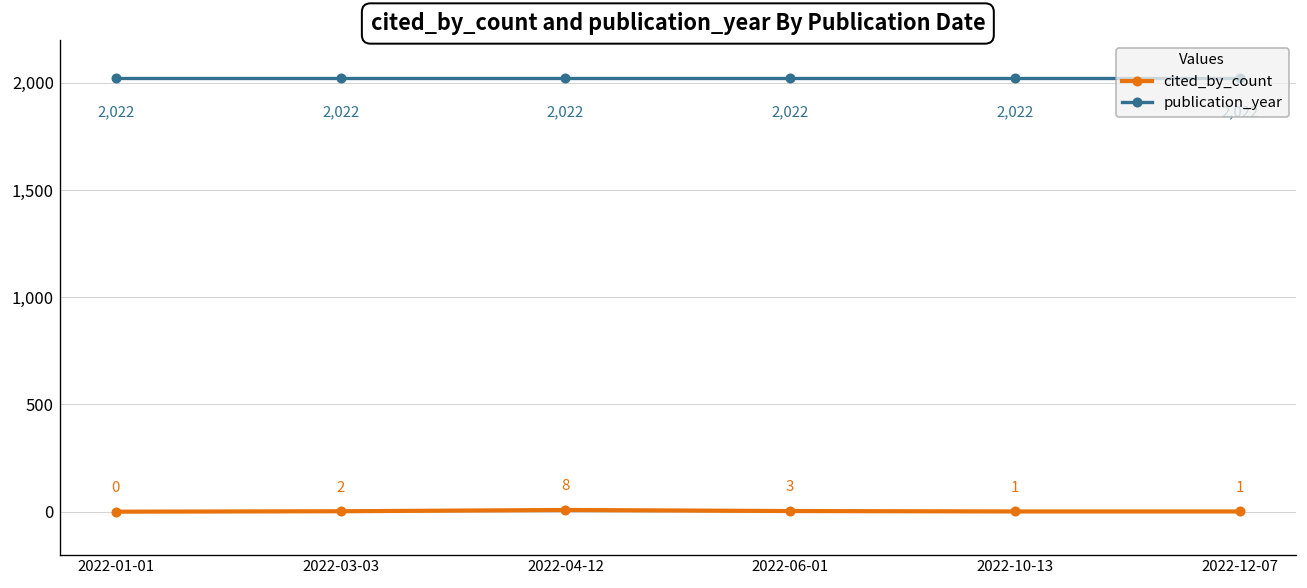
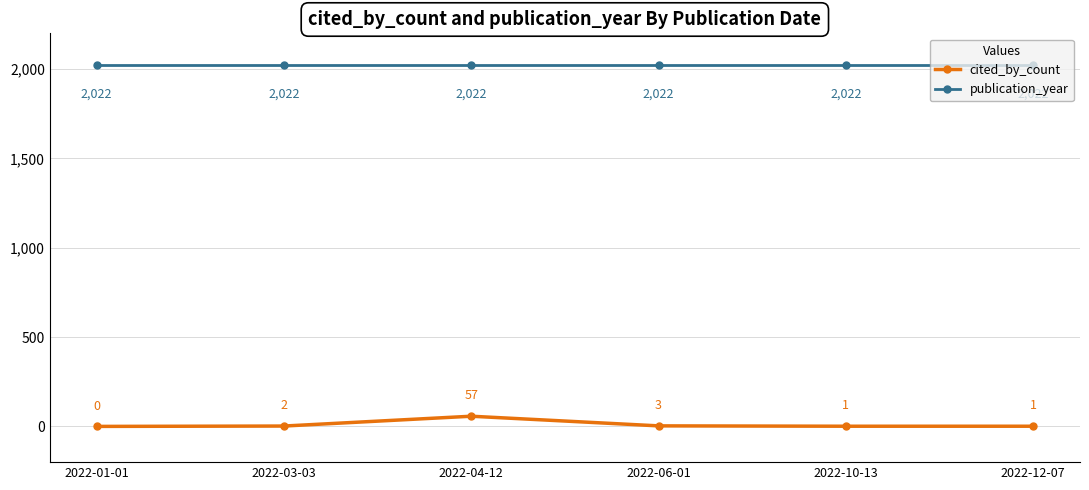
cited_by_count, 2022-04-12: 8 -> 57
